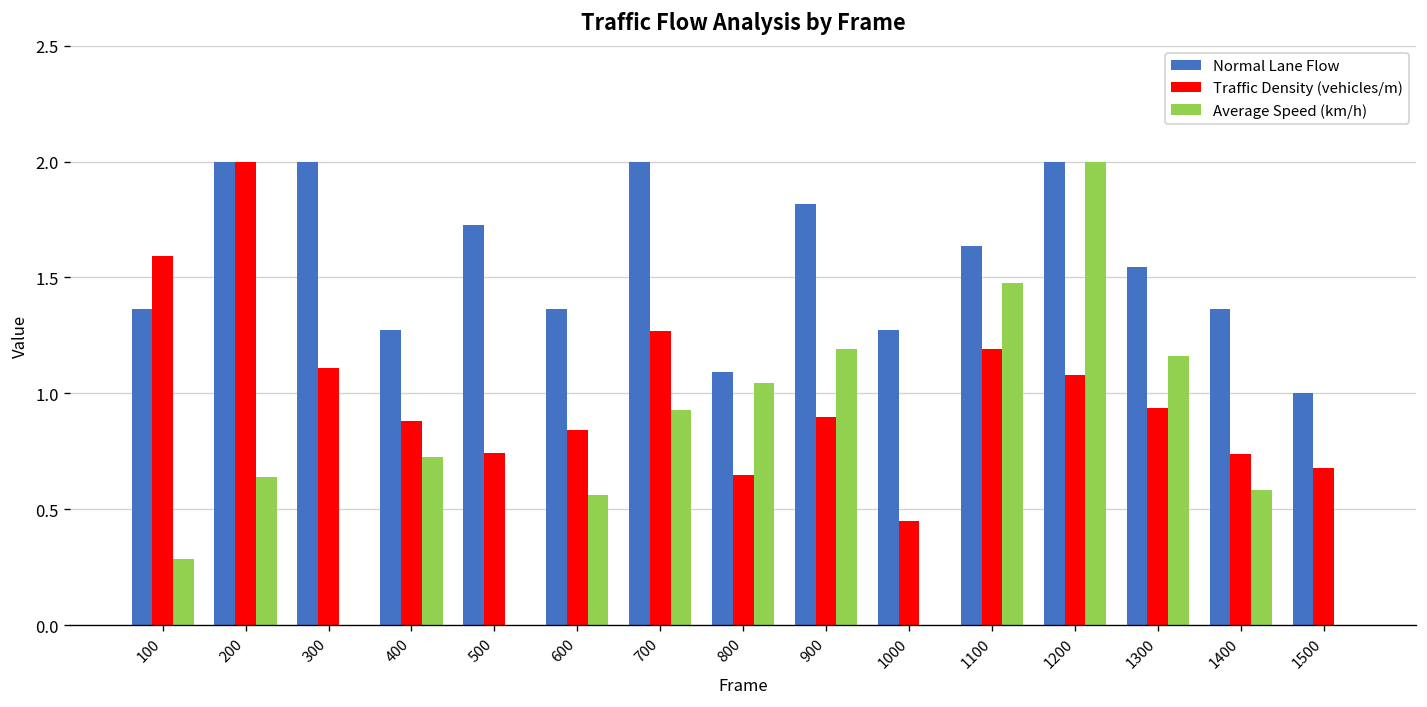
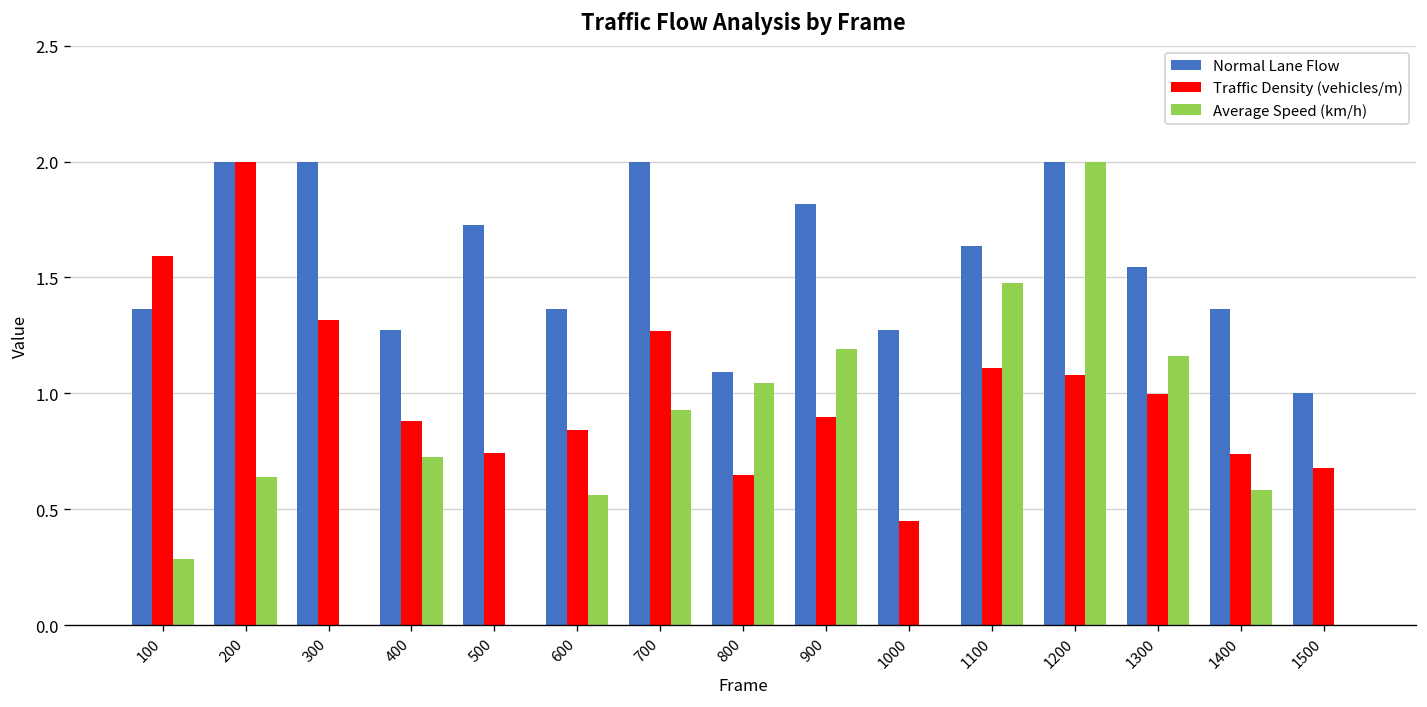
Traffic Density (vehicles/m), 300: 1.11 -> 1.32
Traffic Density (vehicles/m), 1100: 1.19 -> 1.11
Traffic Density (vehicles/m), 1300: 0.94 -> 1.00
